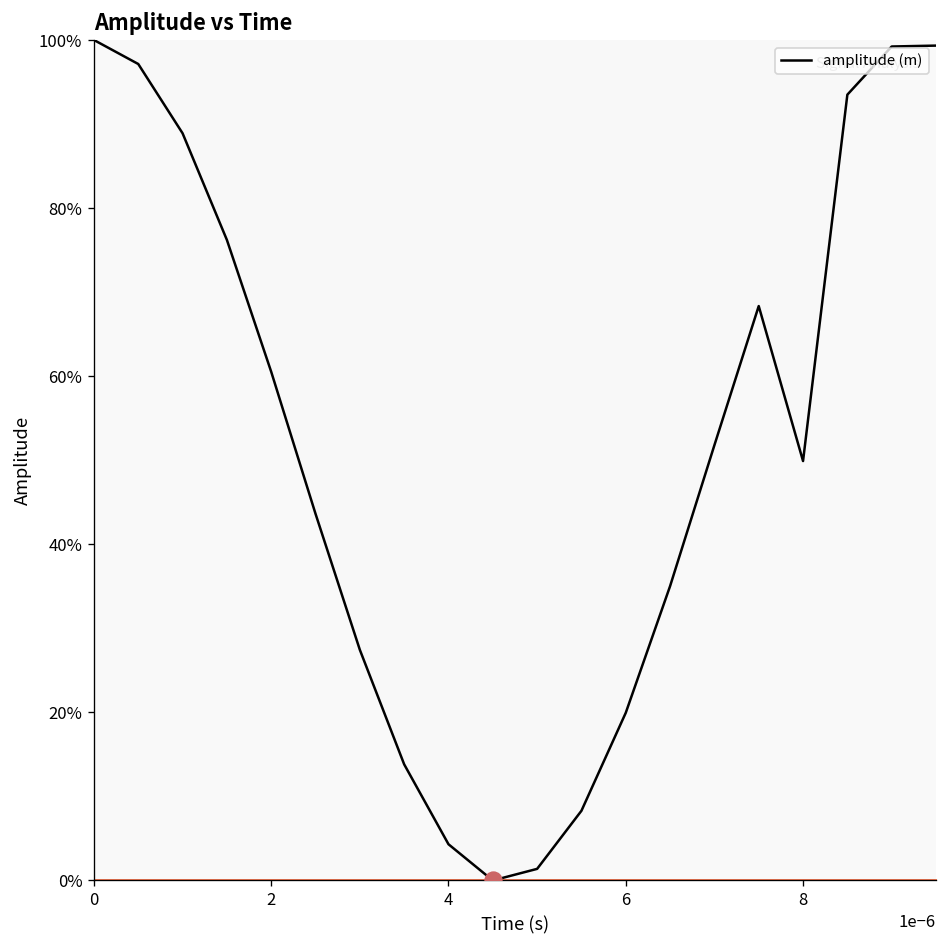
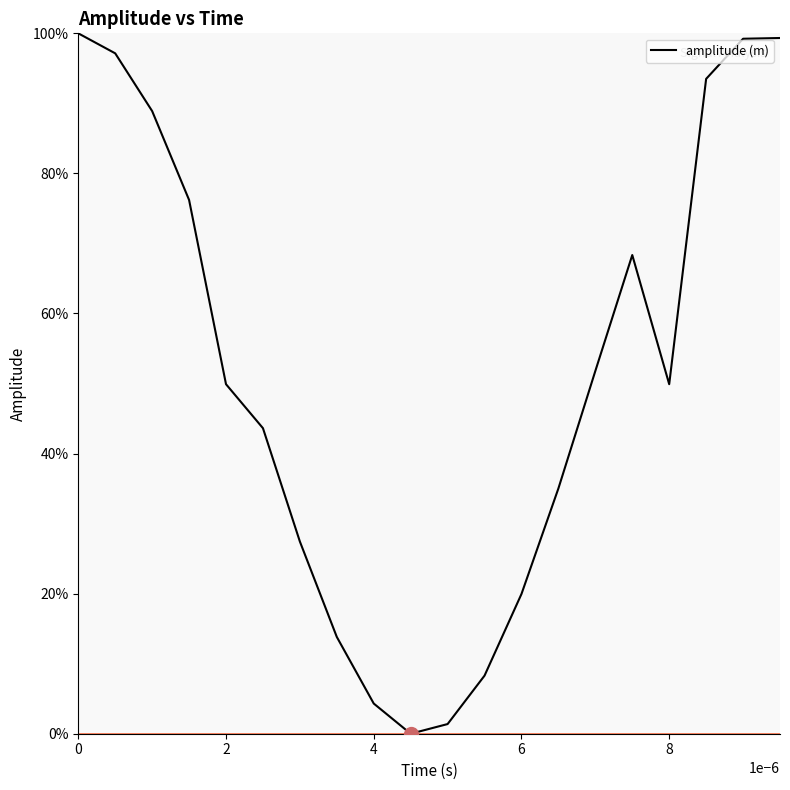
amplitude (m), 2: 61% -> 50%
